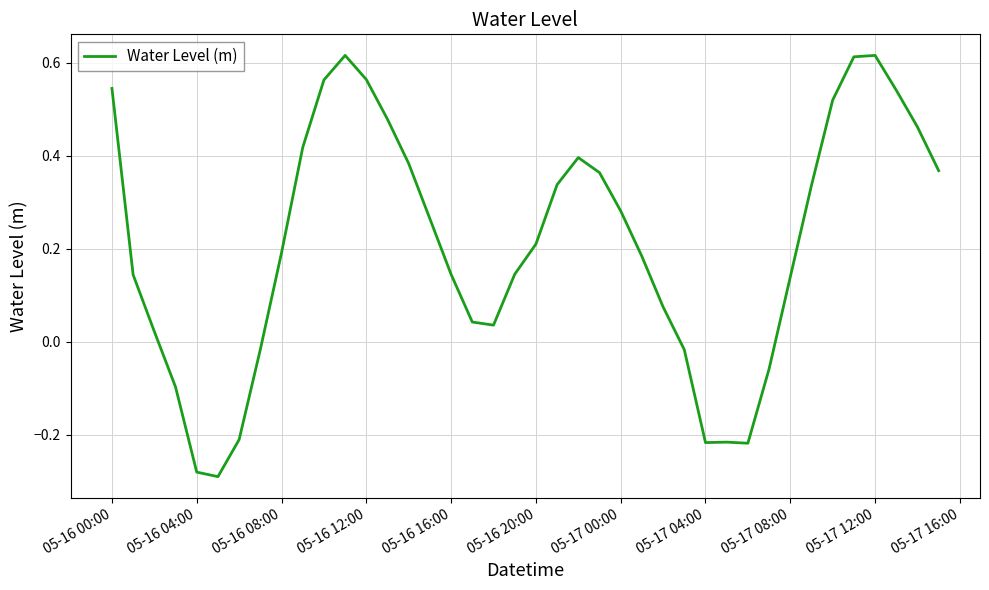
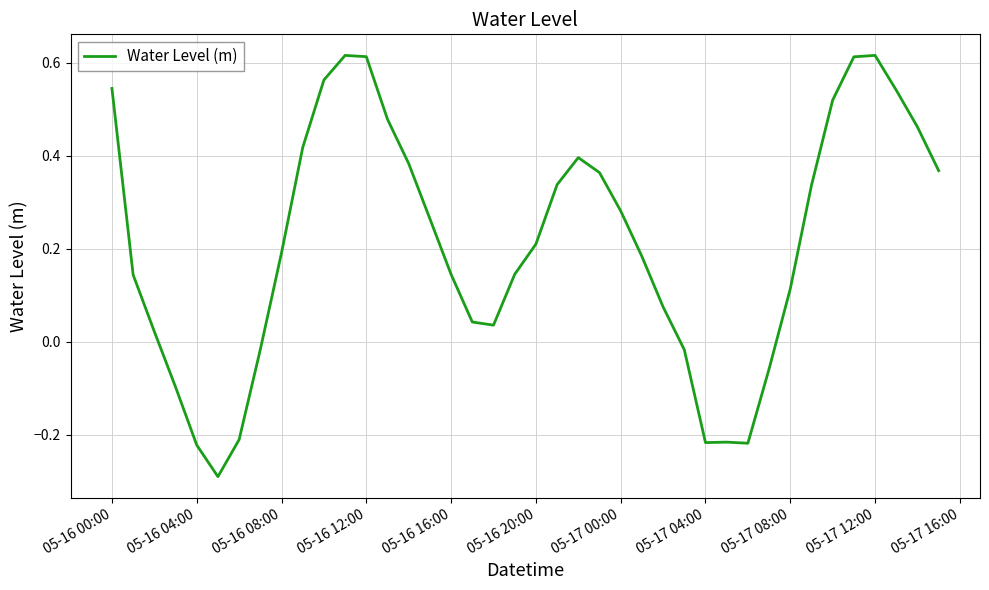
05-16 04:00: -0.28 -> -0.22
05-16 12:00: 0.56 -> 0.61
05-17 08:00: 0.14 -> 0.11
